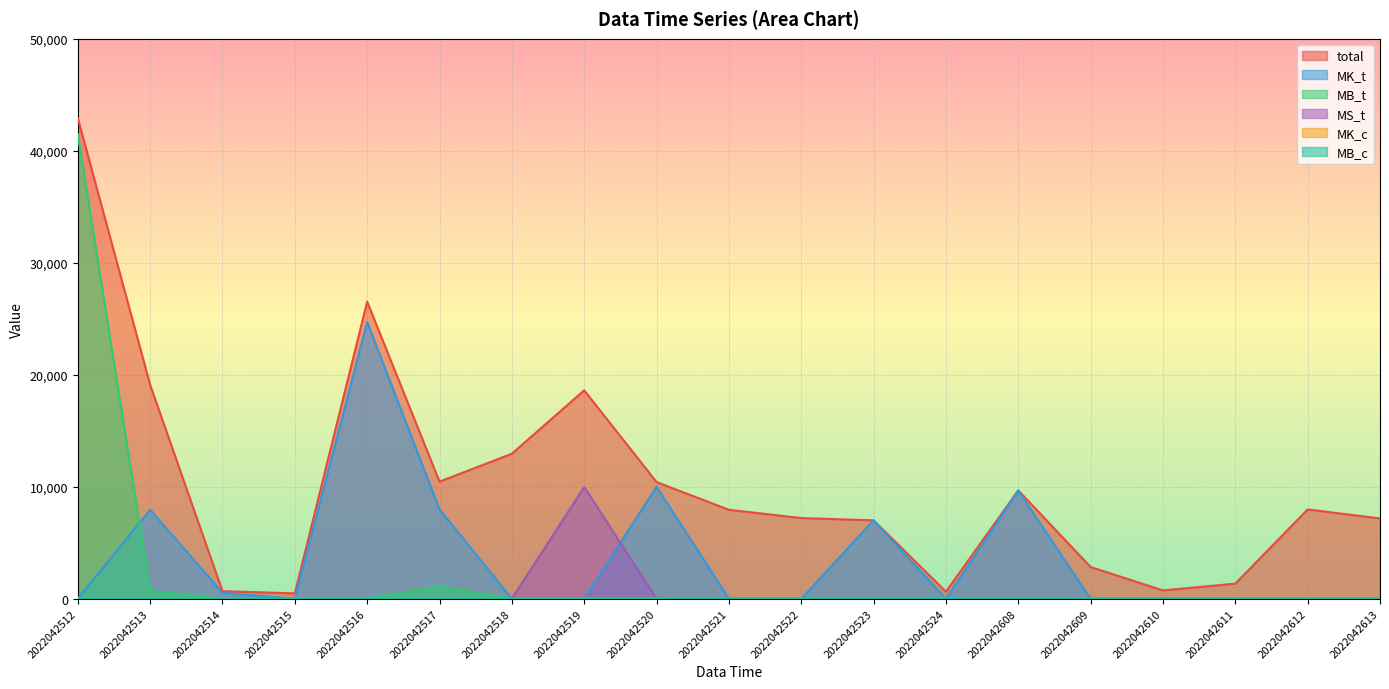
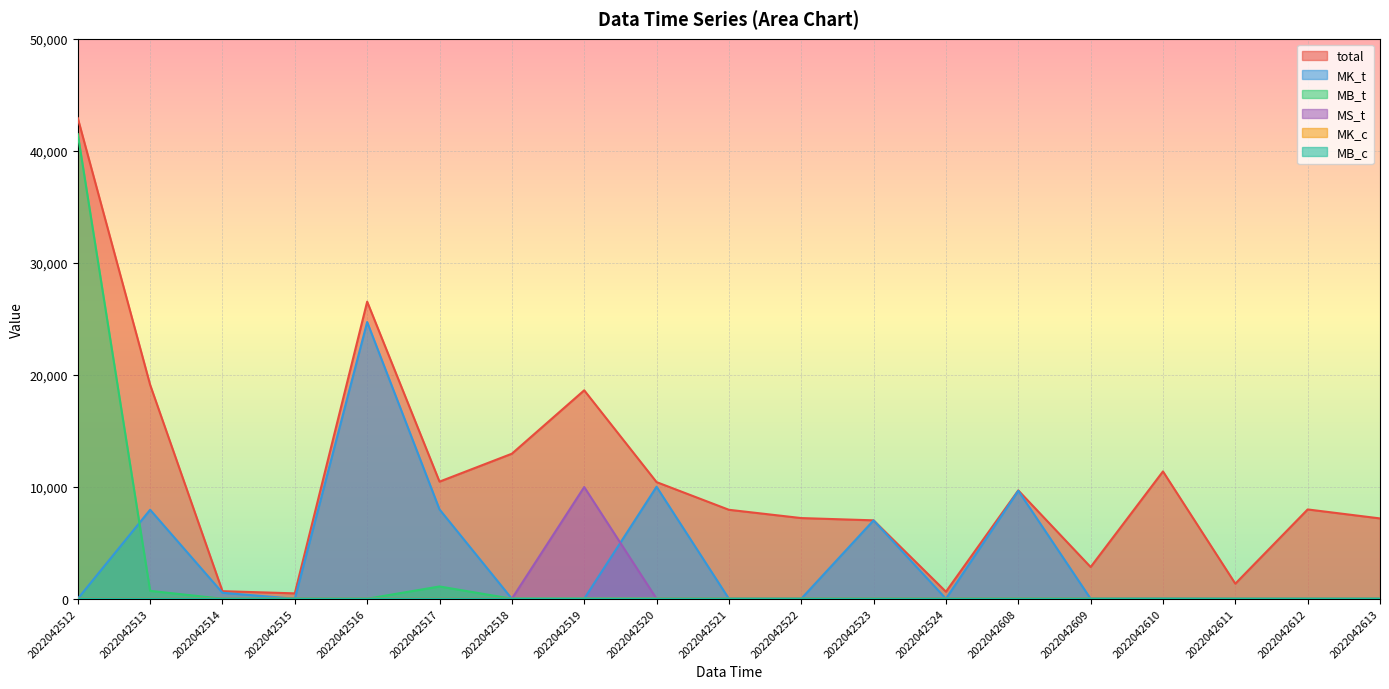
total, 2022042610: 700 -> 11,400
